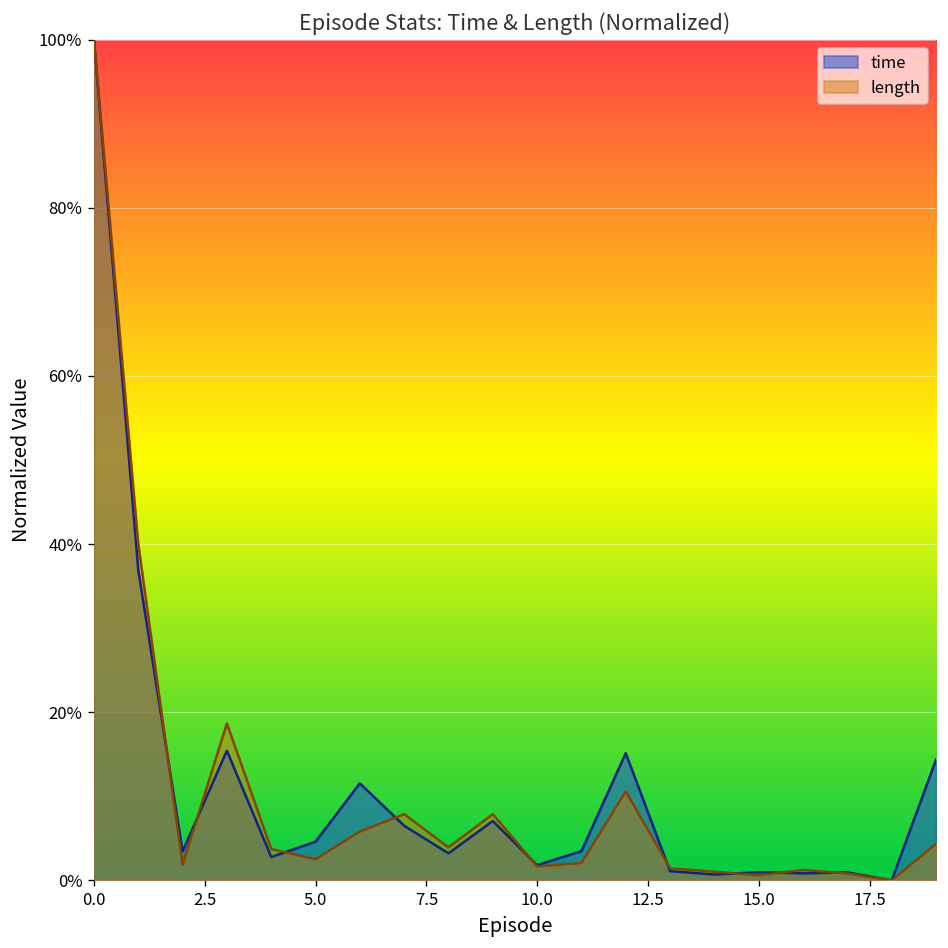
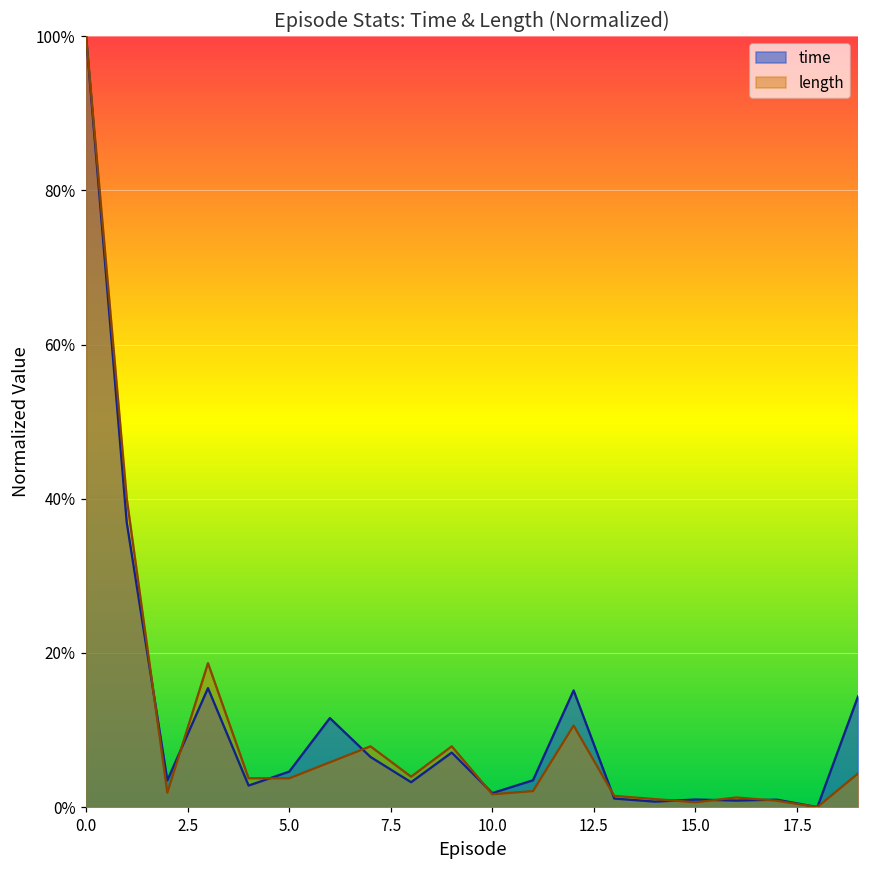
length, 5.0: 3% -> 4%
